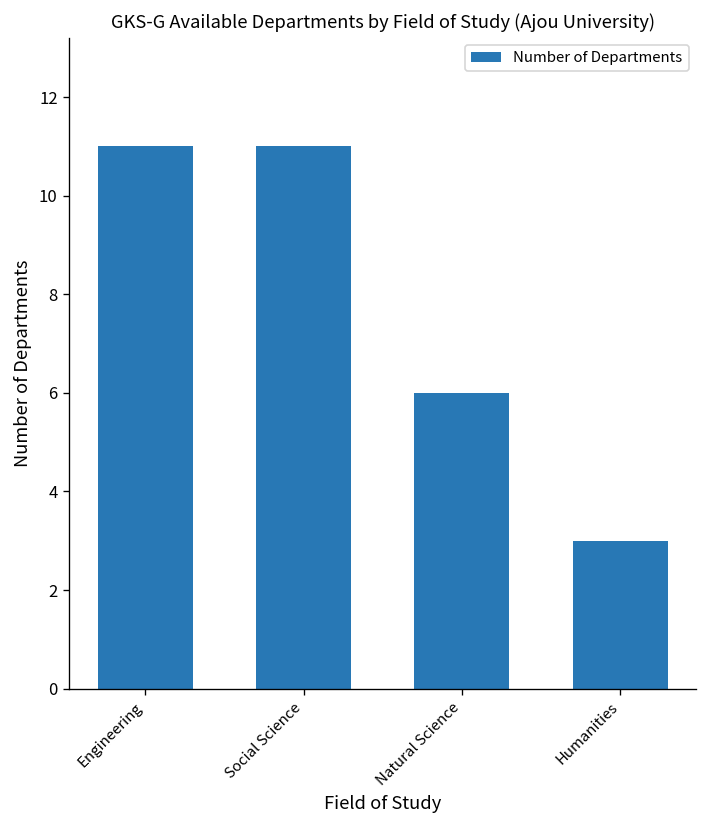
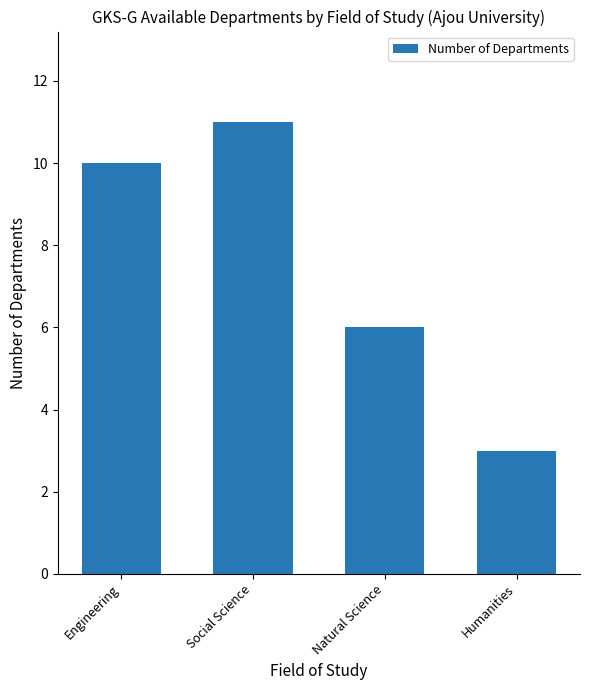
Engineering: 11 -> 10
